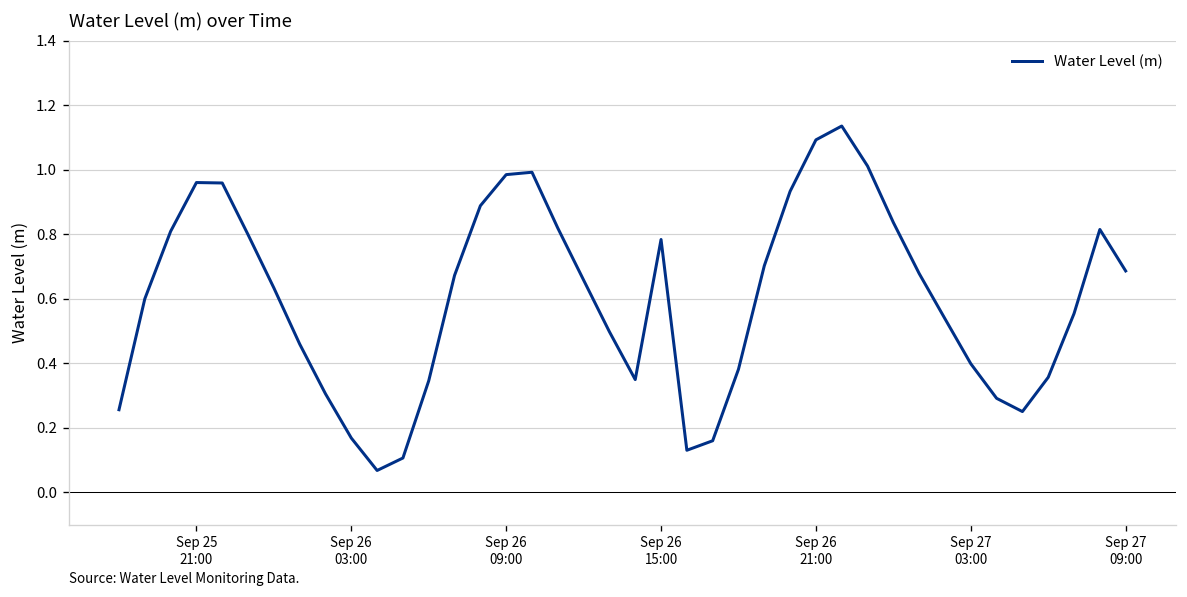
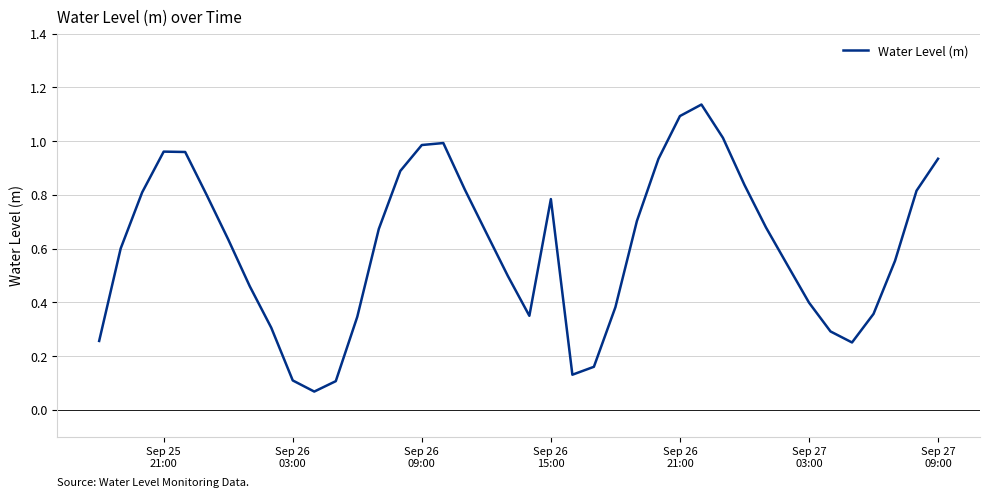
Sep 26 03:00: 0.17 -> 0.11
Sep 27 09:00: 0.69 -> 0.93
